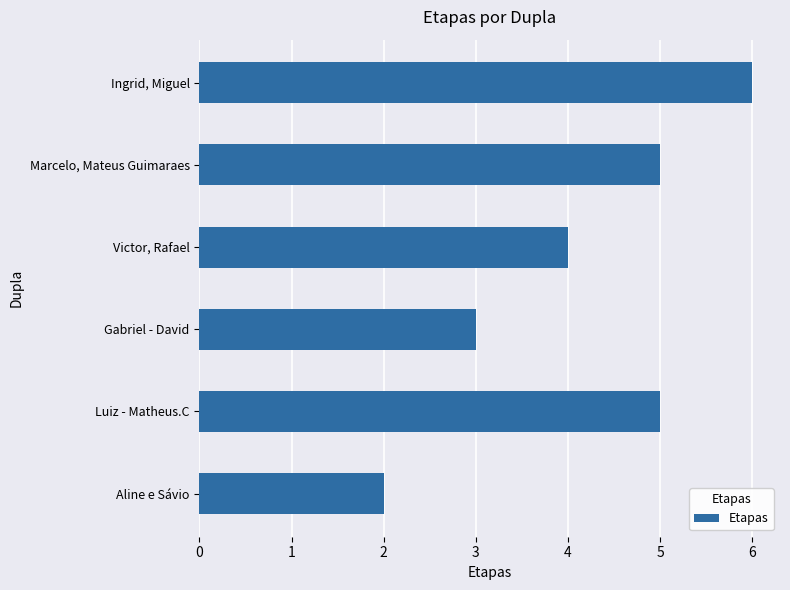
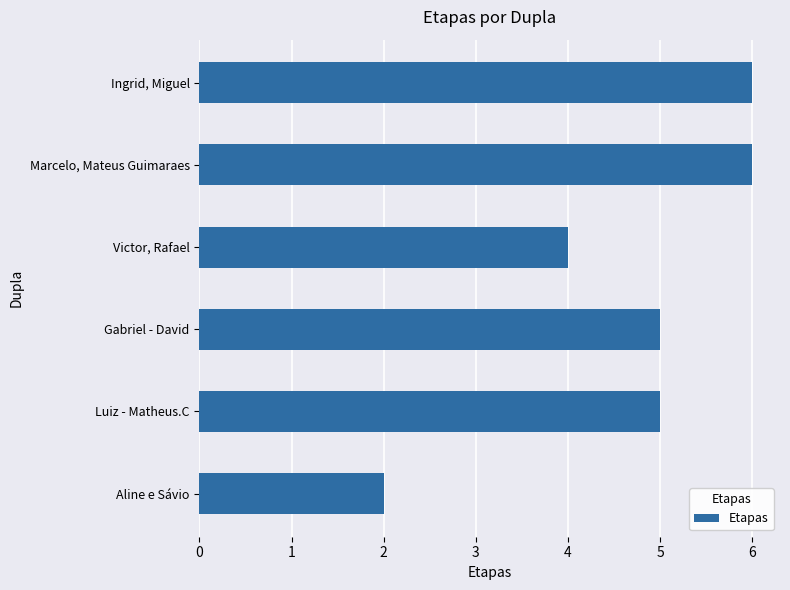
Marcelo, Mateus Guimaraes: 5 -> 6
Gabriel - David: 3 -> 5
